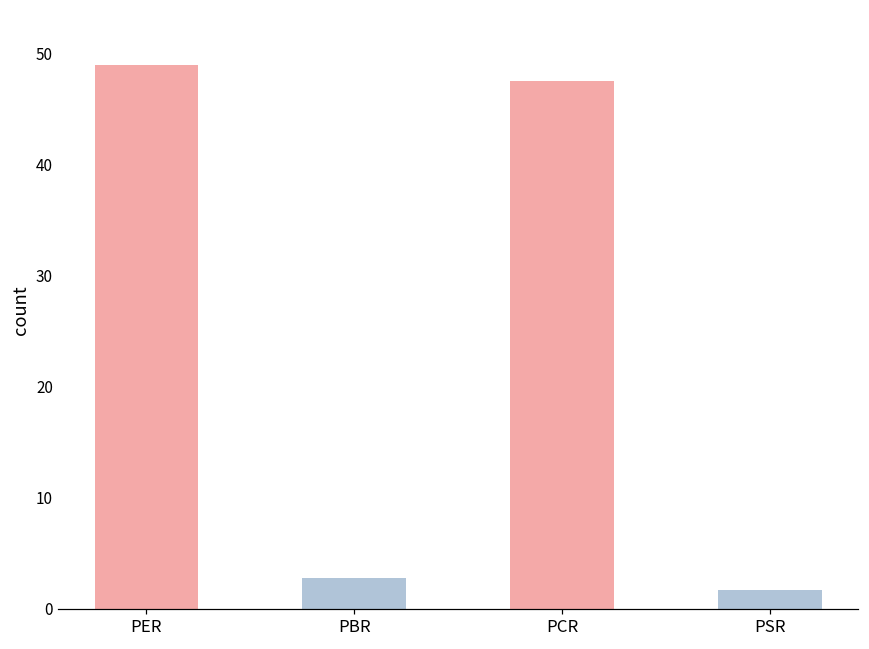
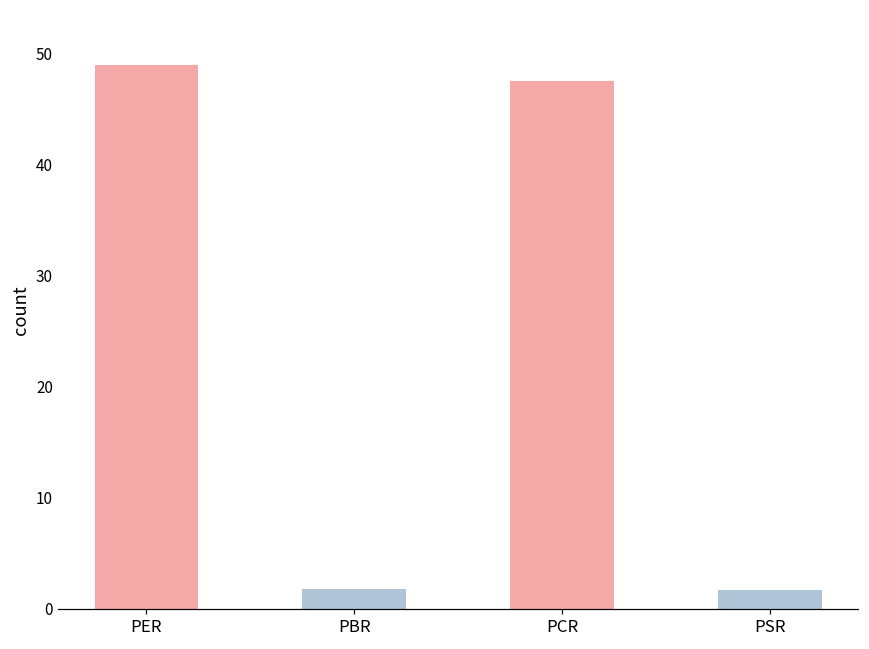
PBR: 2.8 -> 1.8
